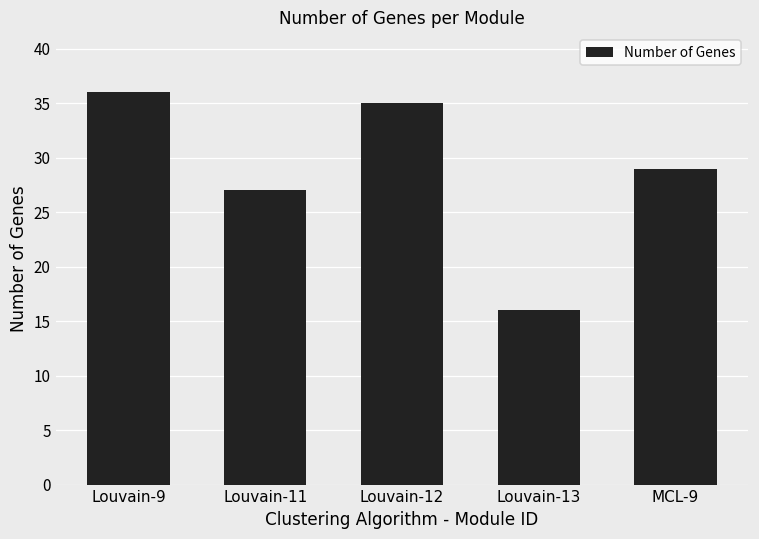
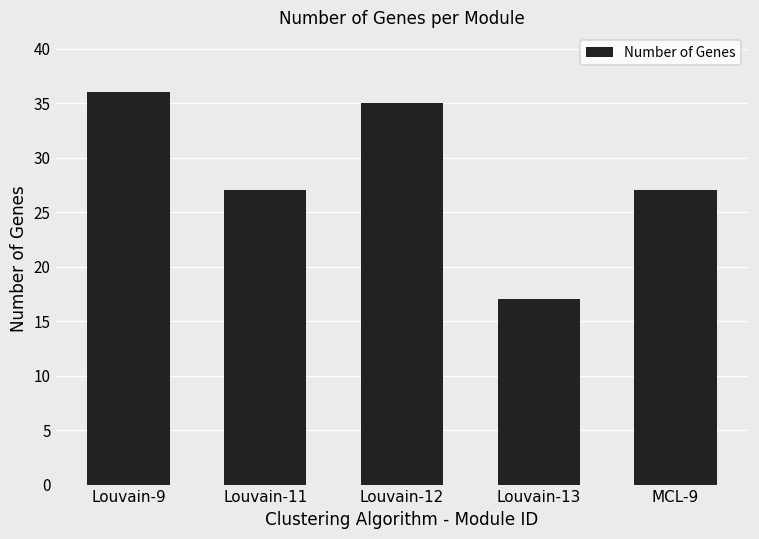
Louvain-13: 16 -> 17
MCL-9: 29 -> 27
